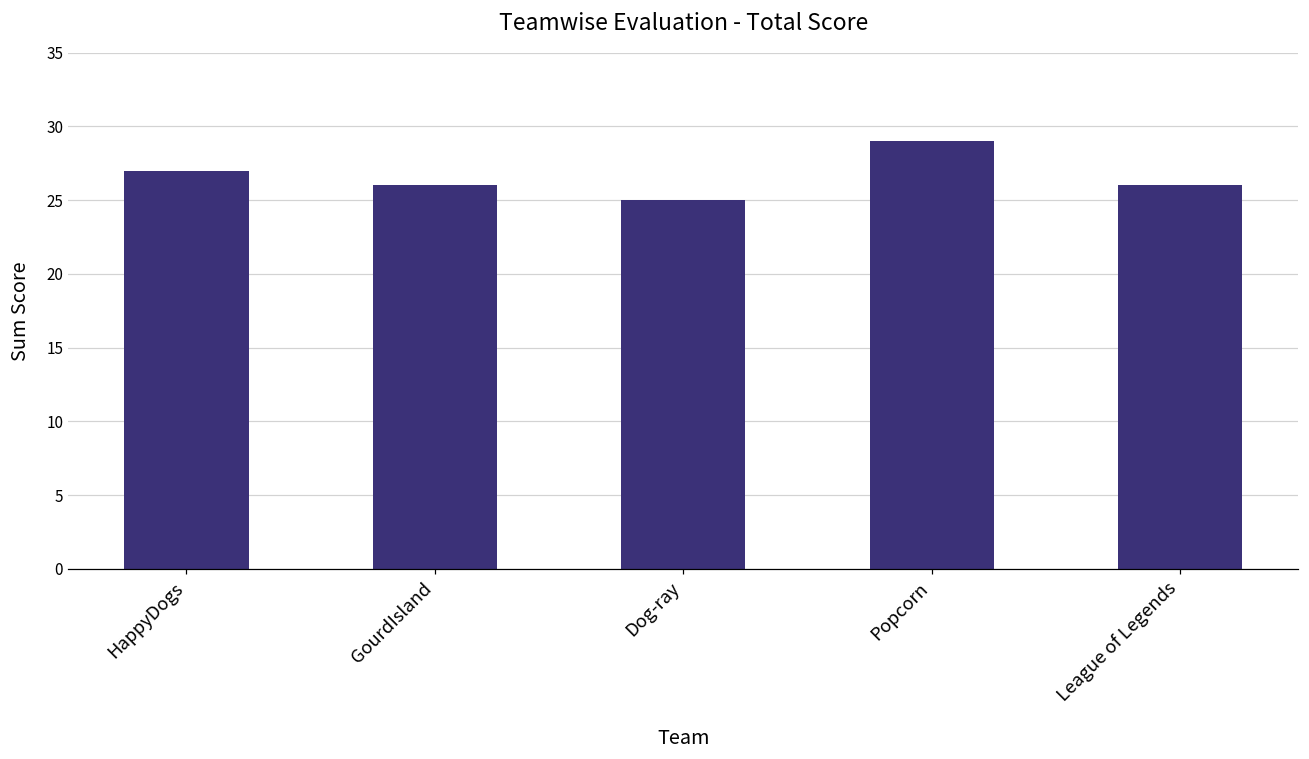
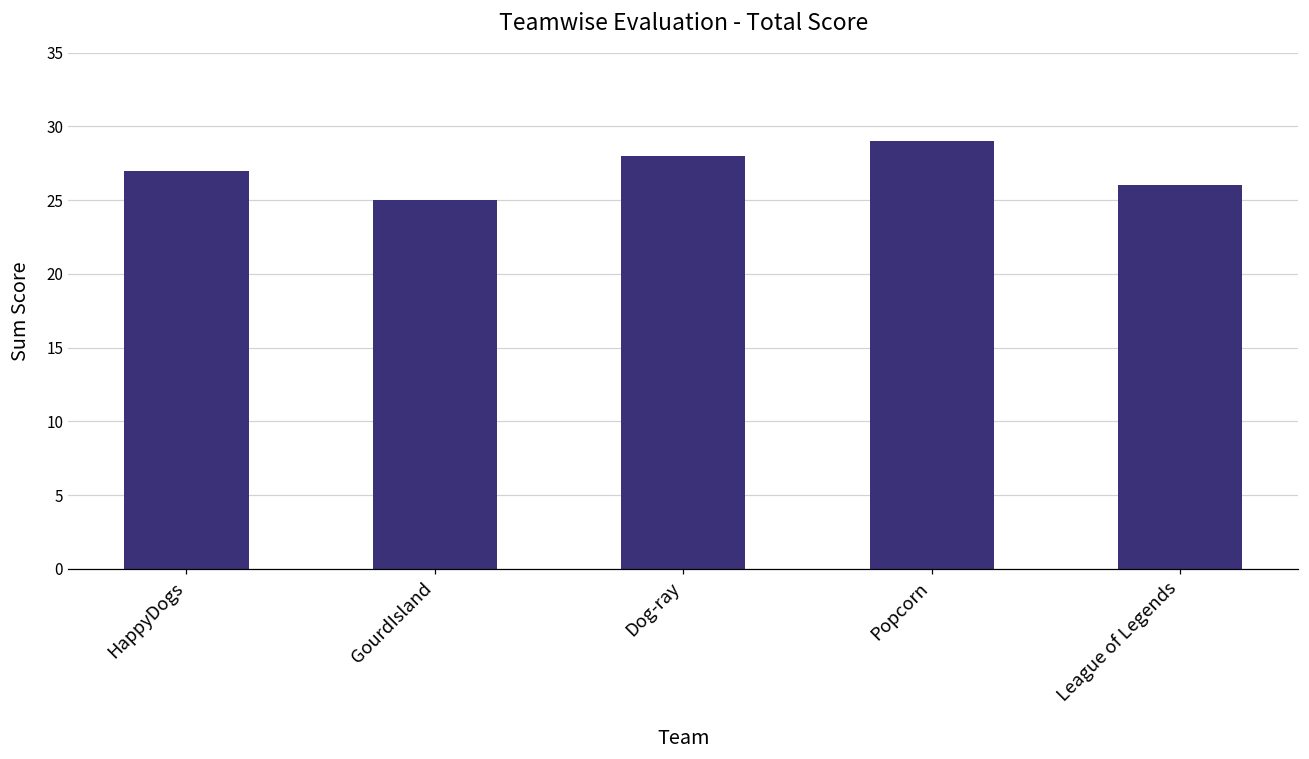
GourdIsland: 26 -> 25
Dog-ray: 25 -> 28
